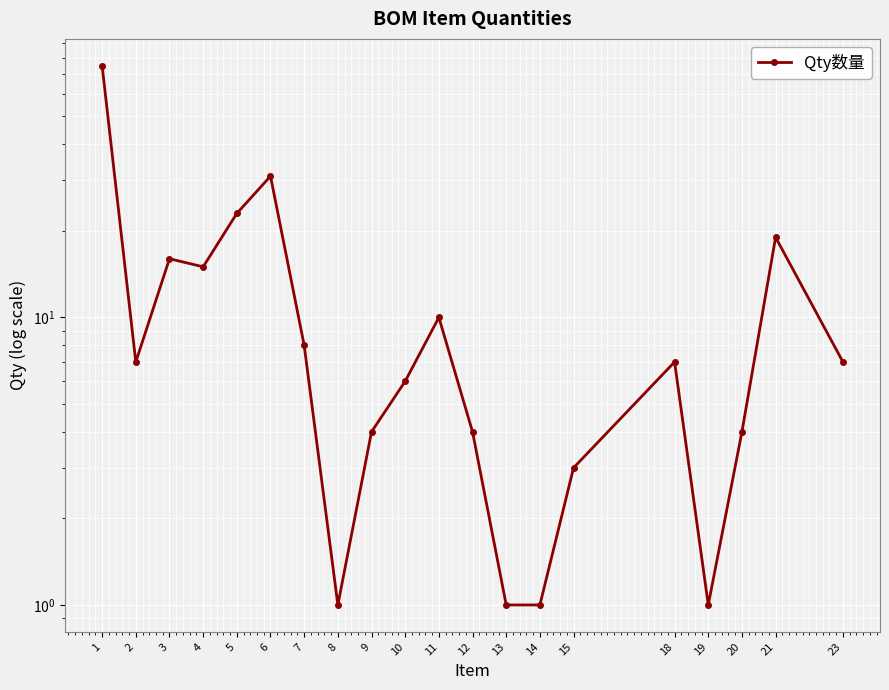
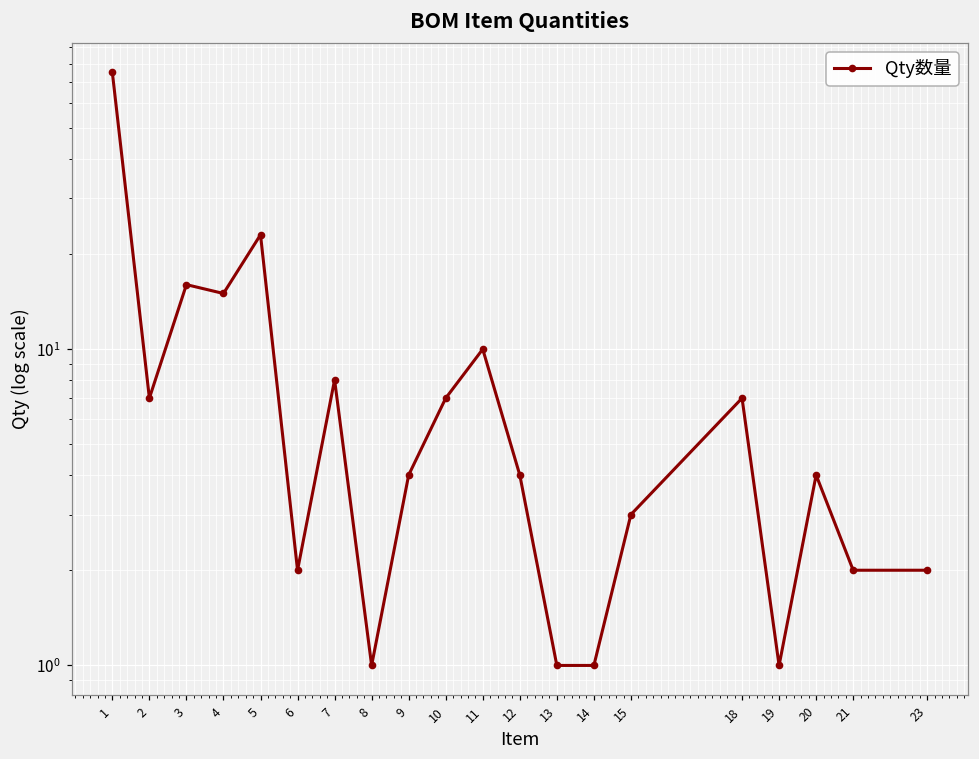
6: 31 -> 2
10: 6 -> 7
21: 19 -> 2
23: 7 -> 2
